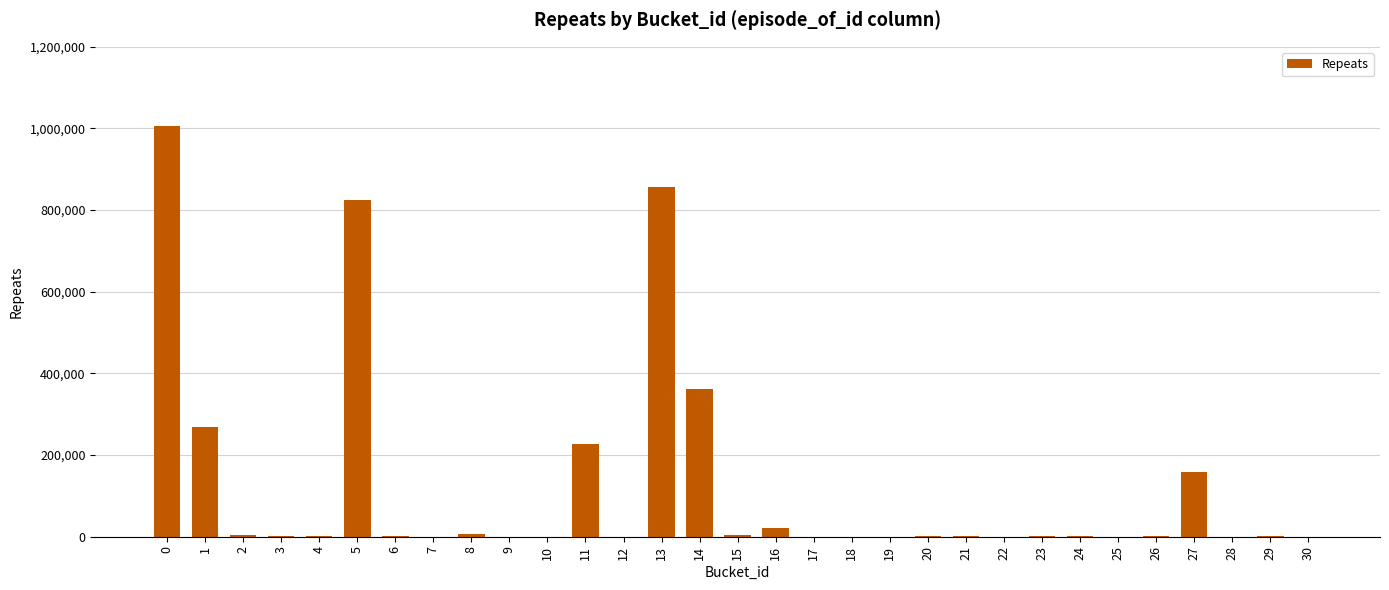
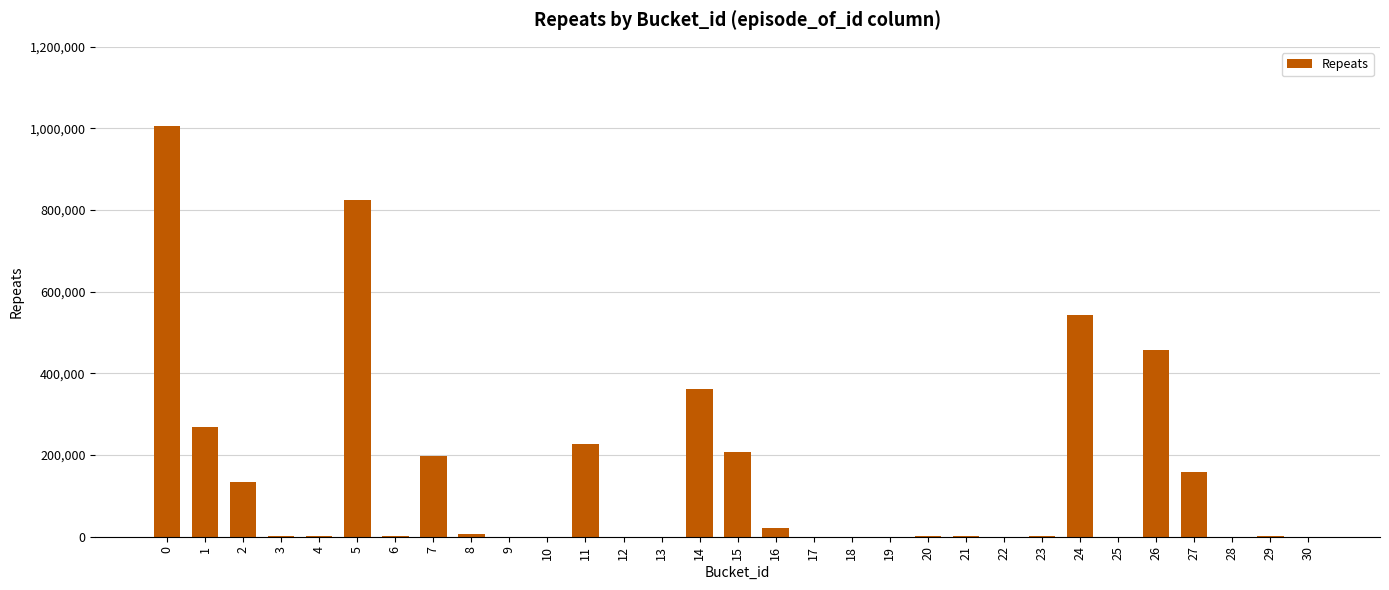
2: 0 -> 130,000
7: 0 -> 200,000
13: 860,000 -> 0
15: 0 -> 210,000
24: 0 -> 540,000
26: 0 -> 460,000
